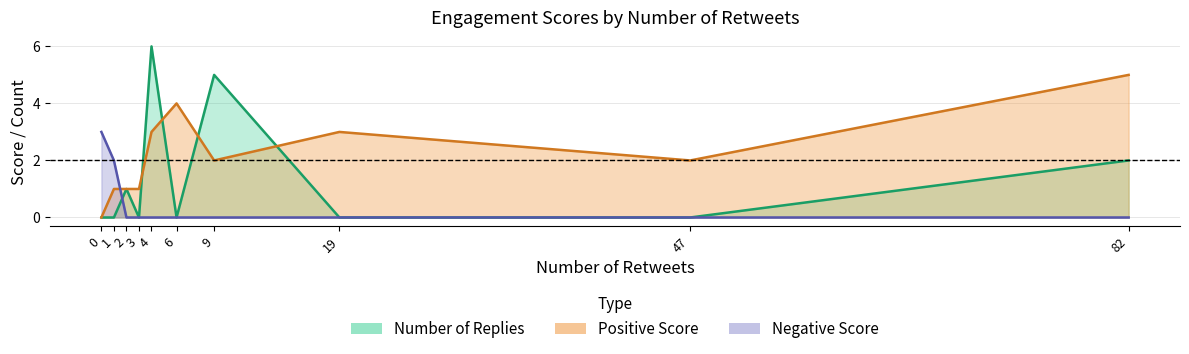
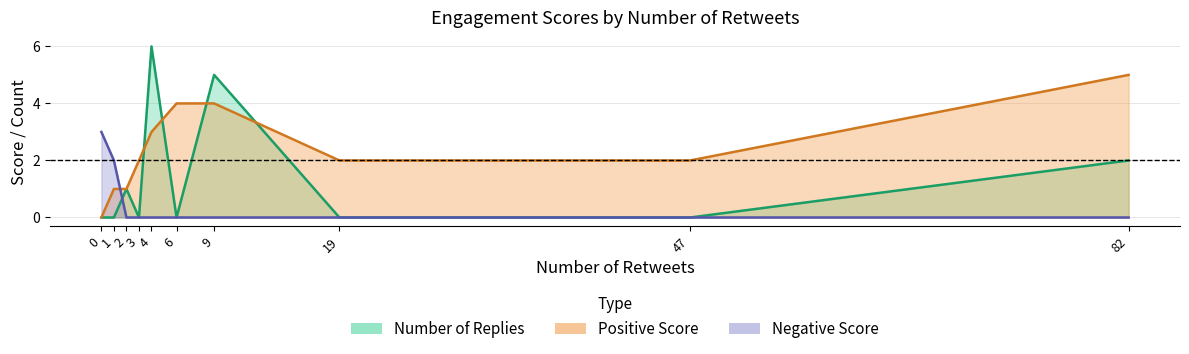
Positive Score, 3: 1 -> 2
Positive Score, 9: 2 -> 4
Positive Score, 19: 3 -> 2
